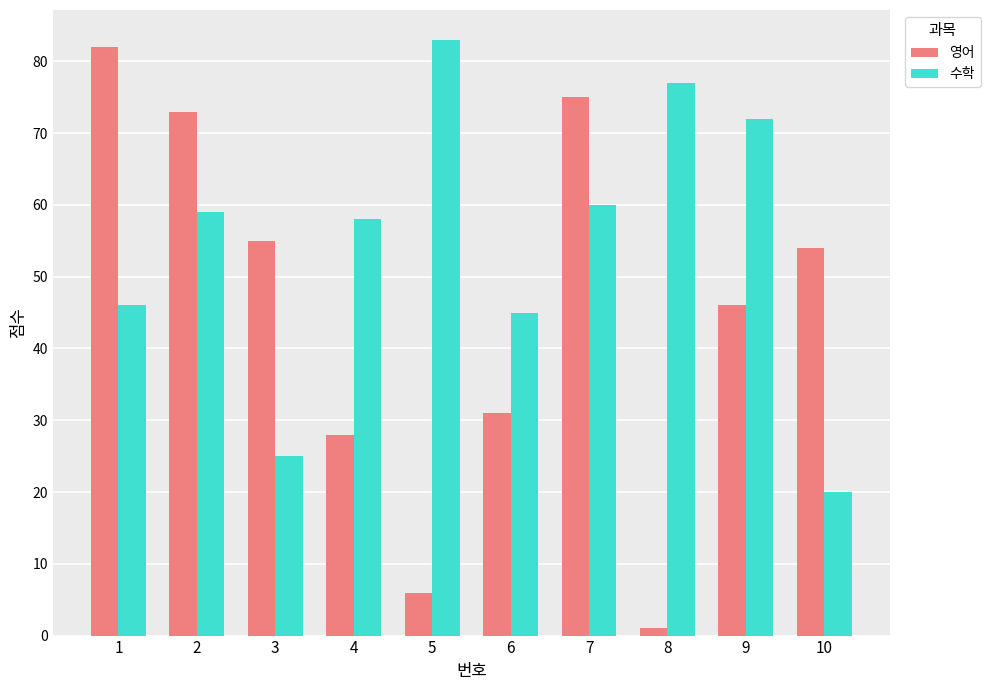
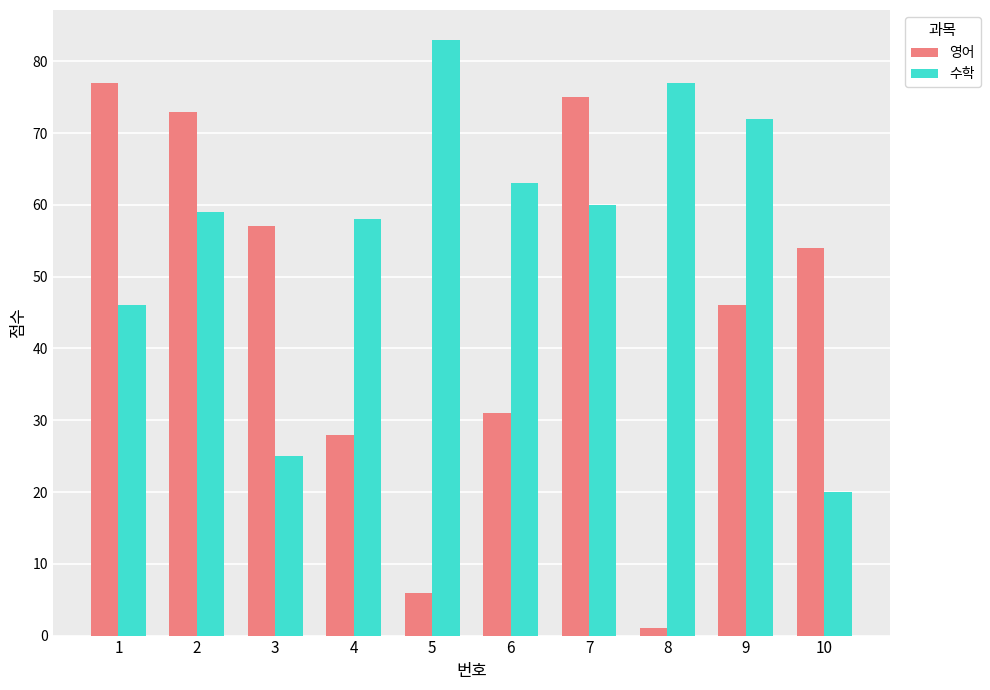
영어, 1: 82 -> 77
영어, 3: 55 -> 57
수학, 6: 45 -> 63
